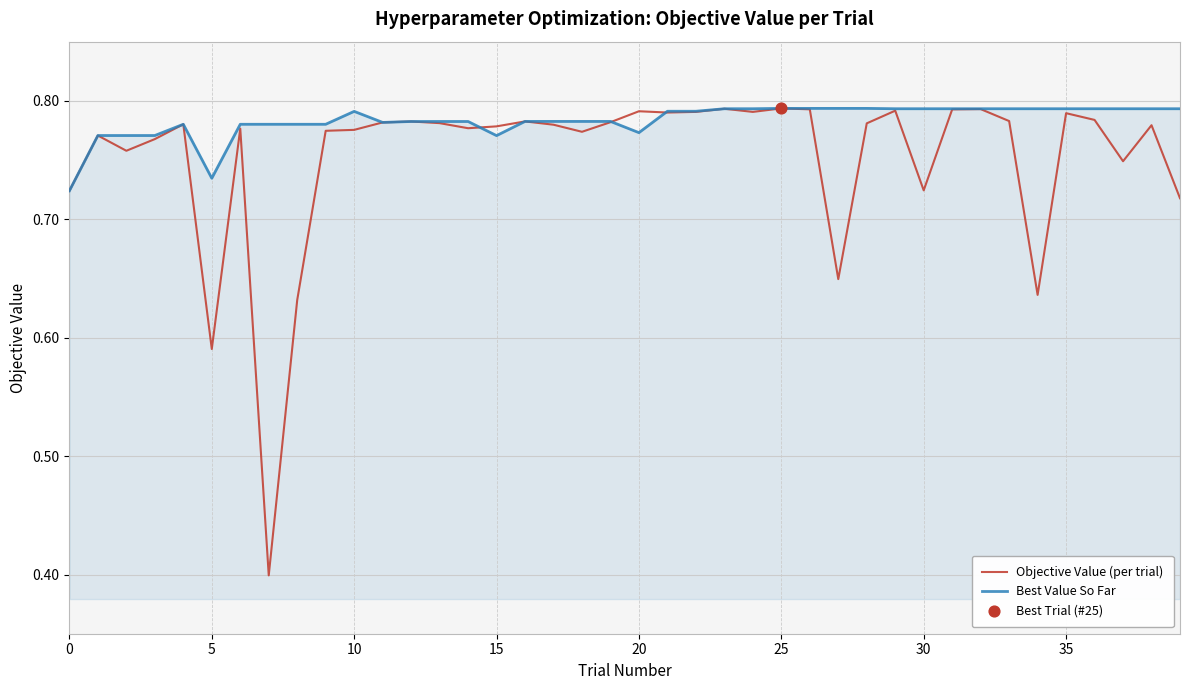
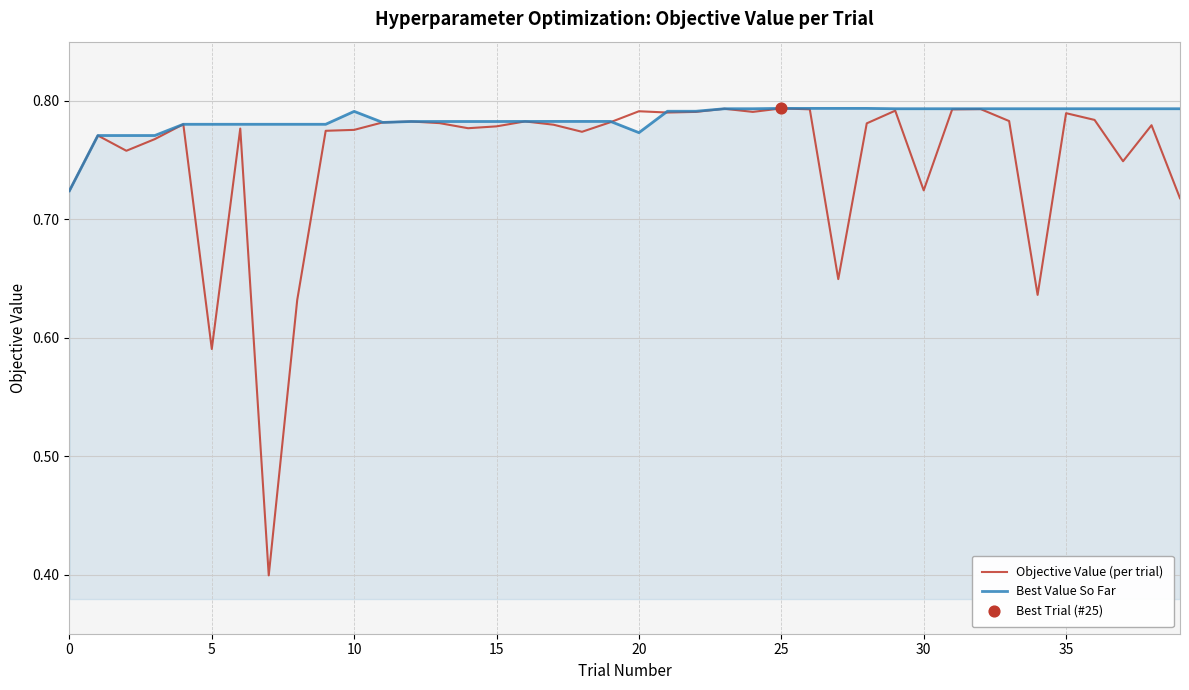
Best Value So Far, 5: 0.735 -> 0.780
Best Value So Far, 15: 0.771 -> 0.783
